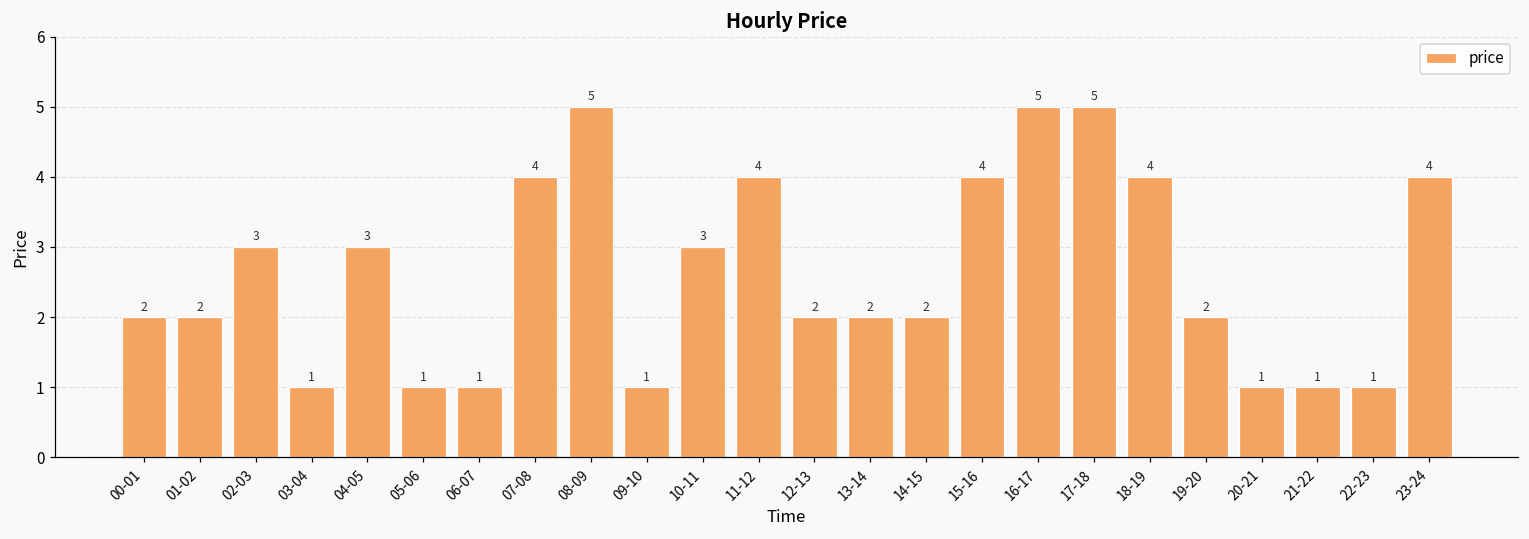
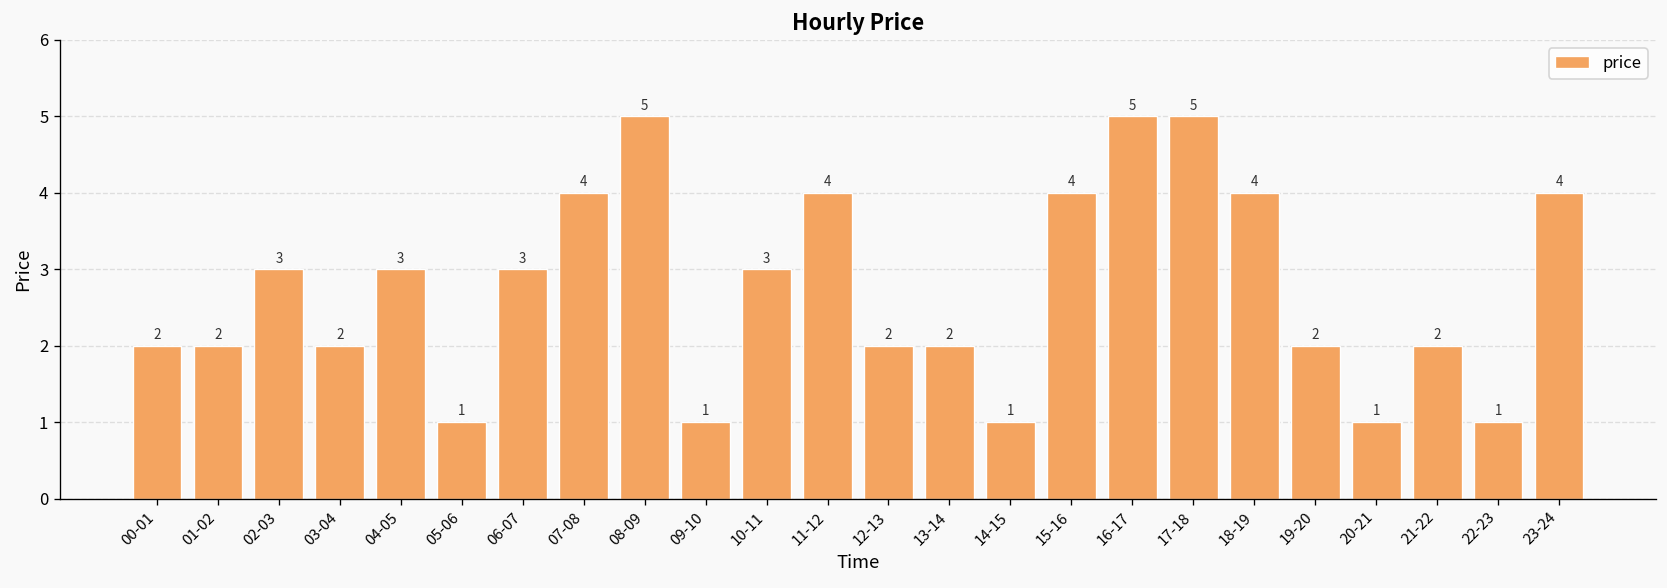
03-04: 1 -> 2
06-07: 1 -> 3
14-15: 2 -> 1
21-22: 1 -> 2
